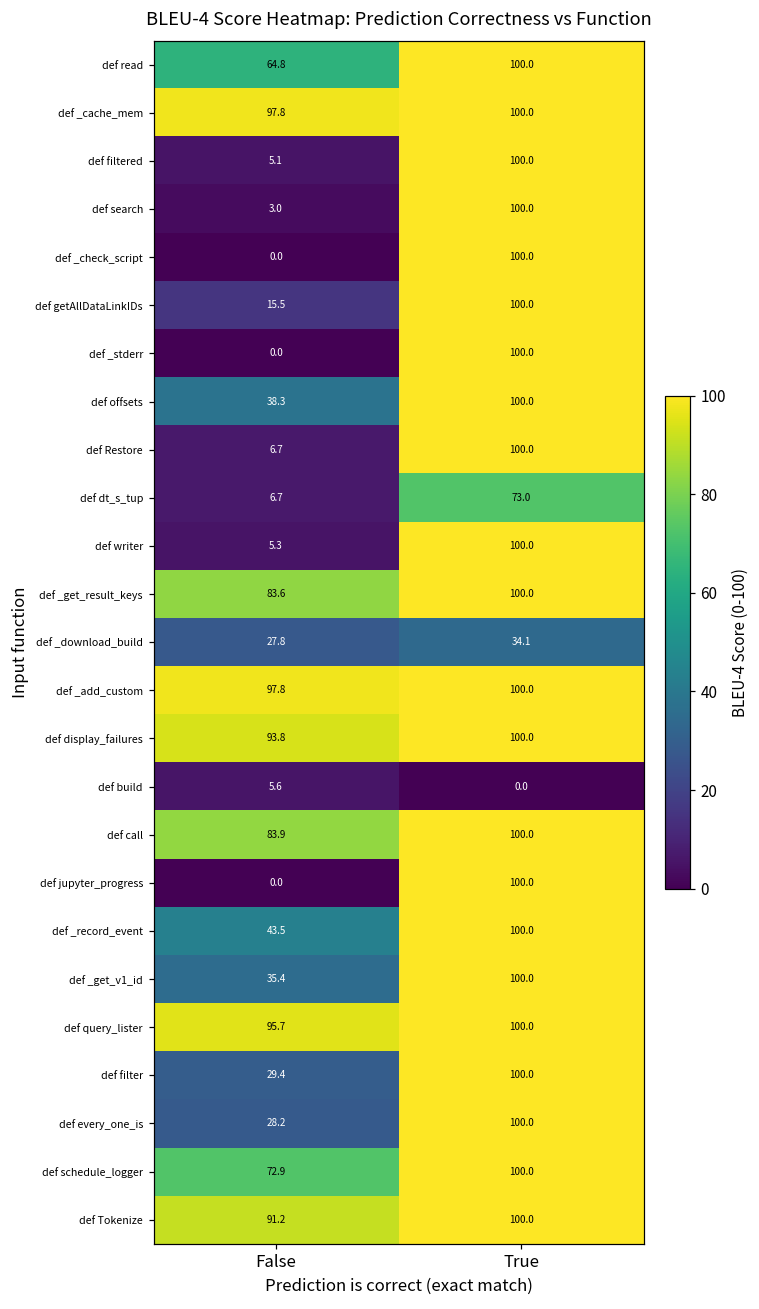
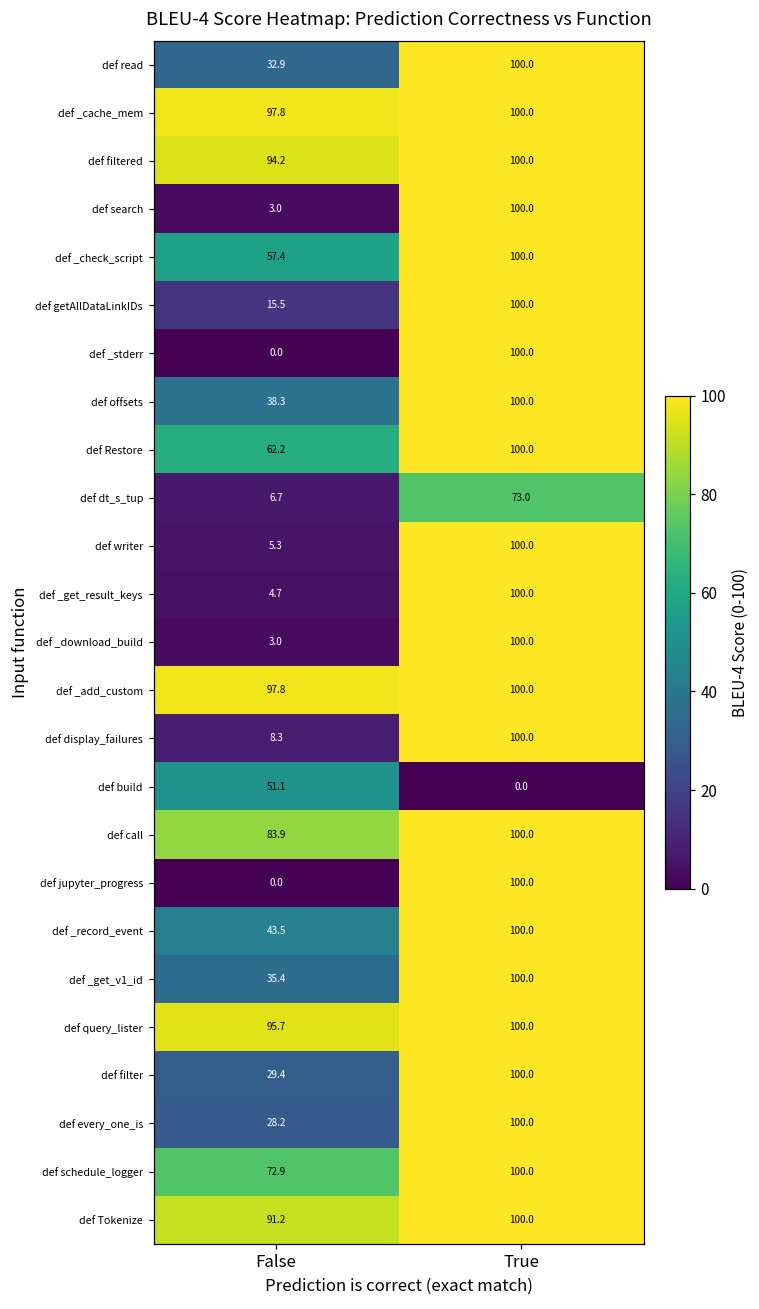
def read, False: 64.8 -> 32.9
def filtered, False: 5.1 -> 94.2
def _check_script, False: 0.0 -> 57.4
def Restore, False: 6.7 -> 62.2
def _get_result_keys, False: 83.6 -> 4.7
def _download_build, False: 27.8 -> 3.0
def _download_build, True: 34.1 -> 100.0
def display_failures, False: 93.8 -> 8.3
def build, False: 5.6 -> 51.1
